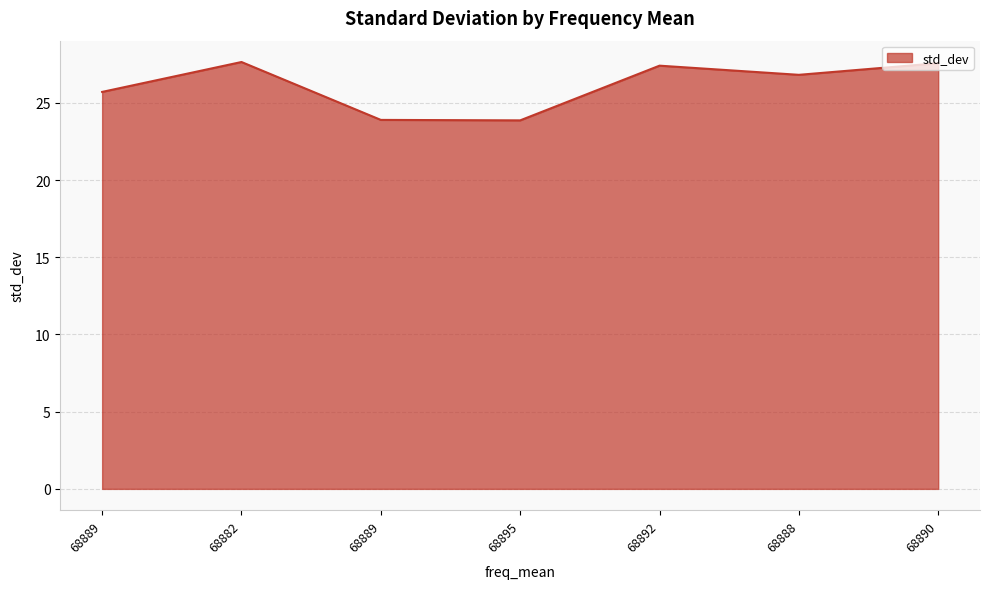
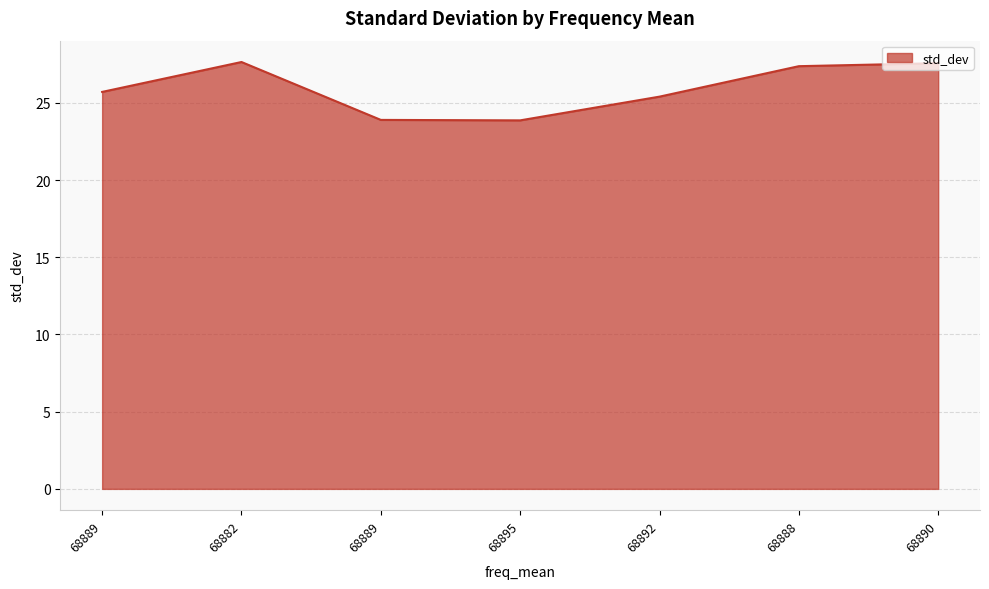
68892: 27.4 -> 25.4
68888: 26.8 -> 27.4
